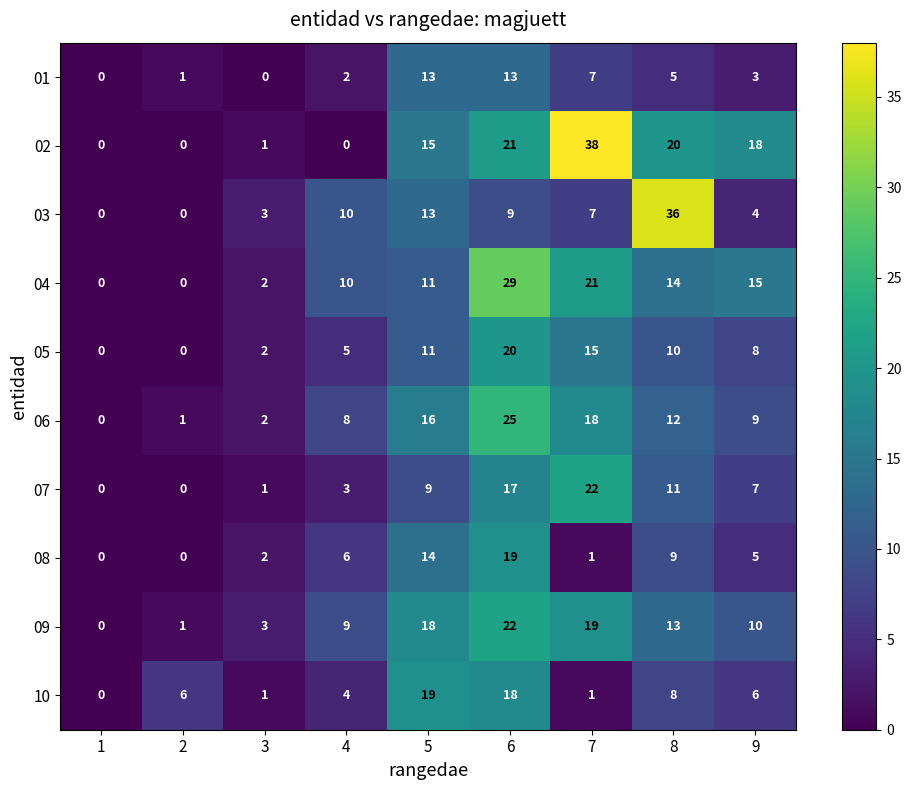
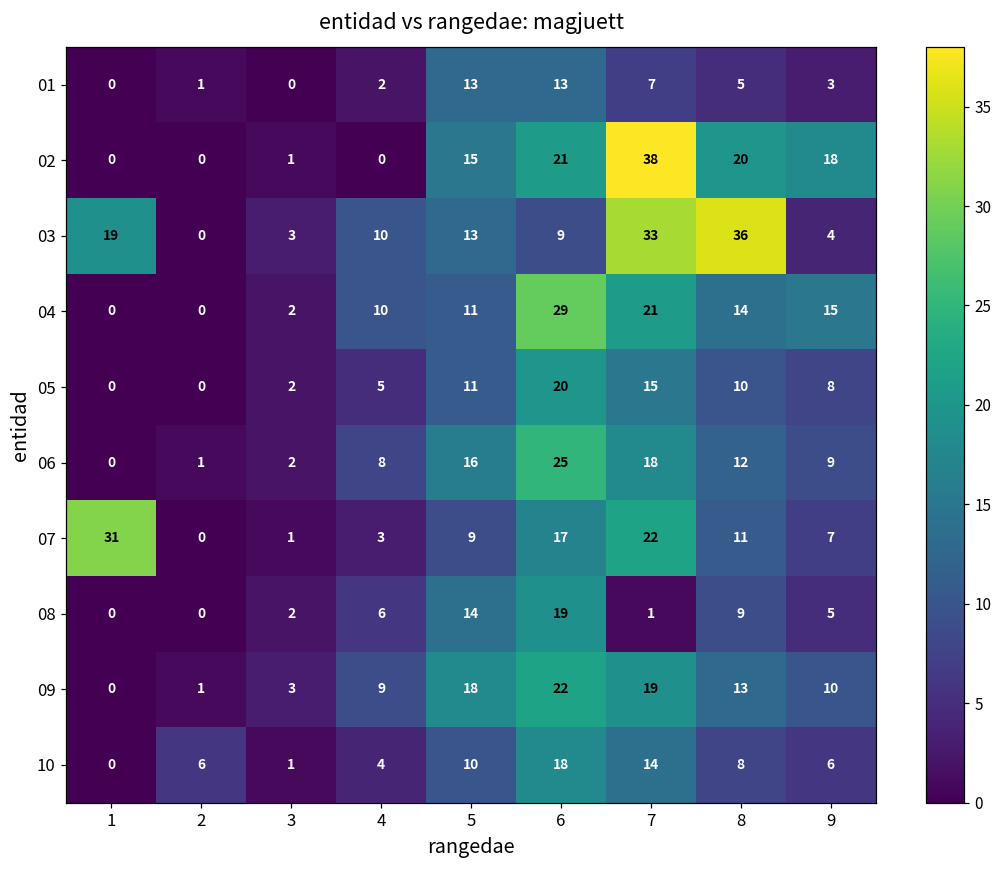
03, 1: 0 -> 19
03, 7: 7 -> 33
07, 1: 0 -> 31
10, 5: 19 -> 10
10, 7: 1 -> 14
